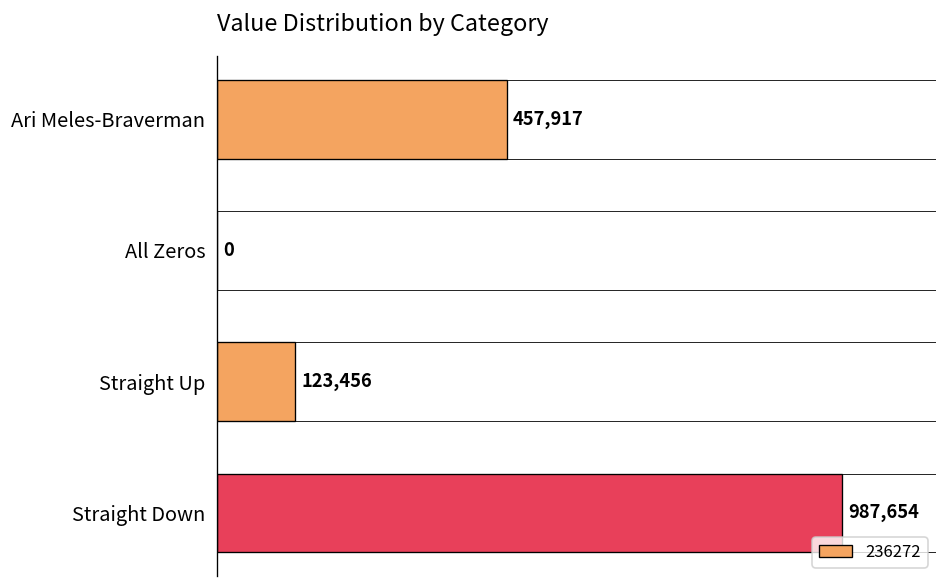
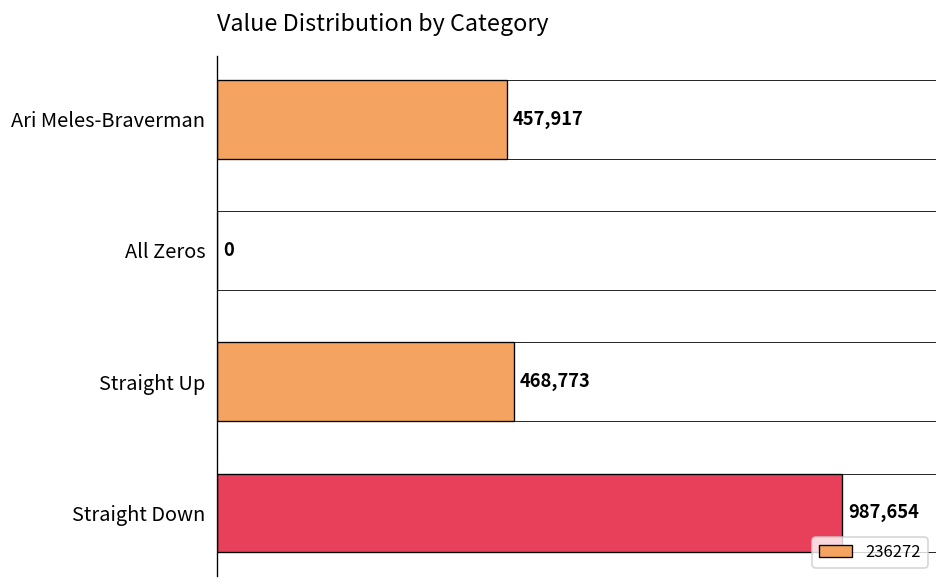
Straight Up: 123,456 -> 468,773
